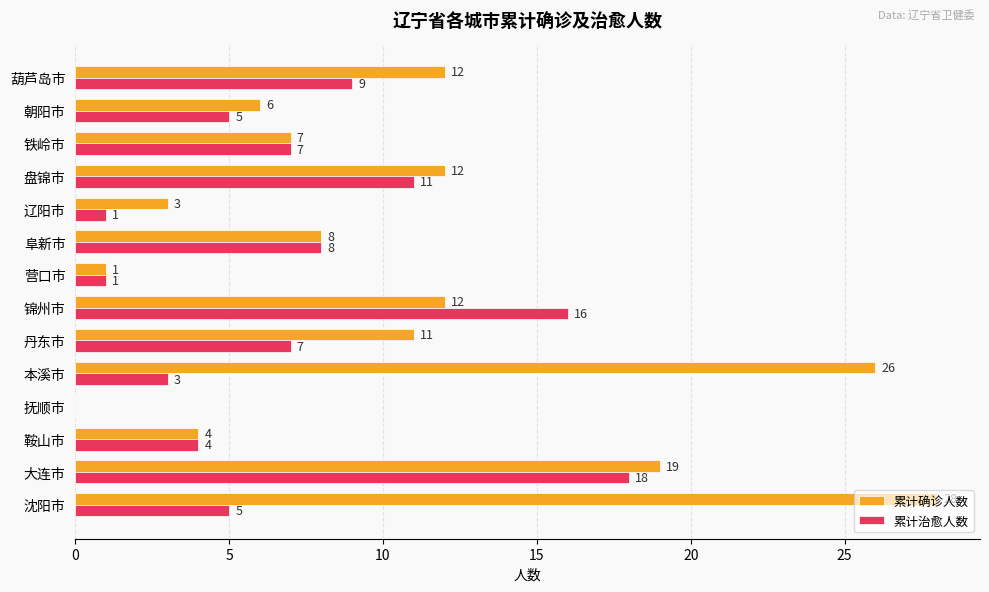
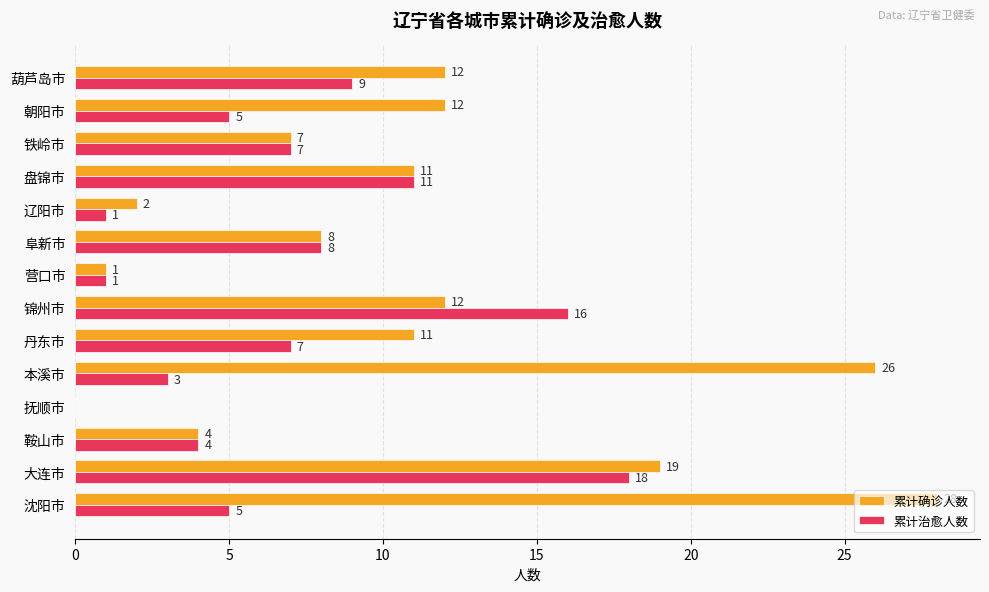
累计确诊人数, 朝阳市: 6 -> 12
累计确诊人数, 盘锦市: 12 -> 11
累计确诊人数, 辽阳市: 3 -> 2
